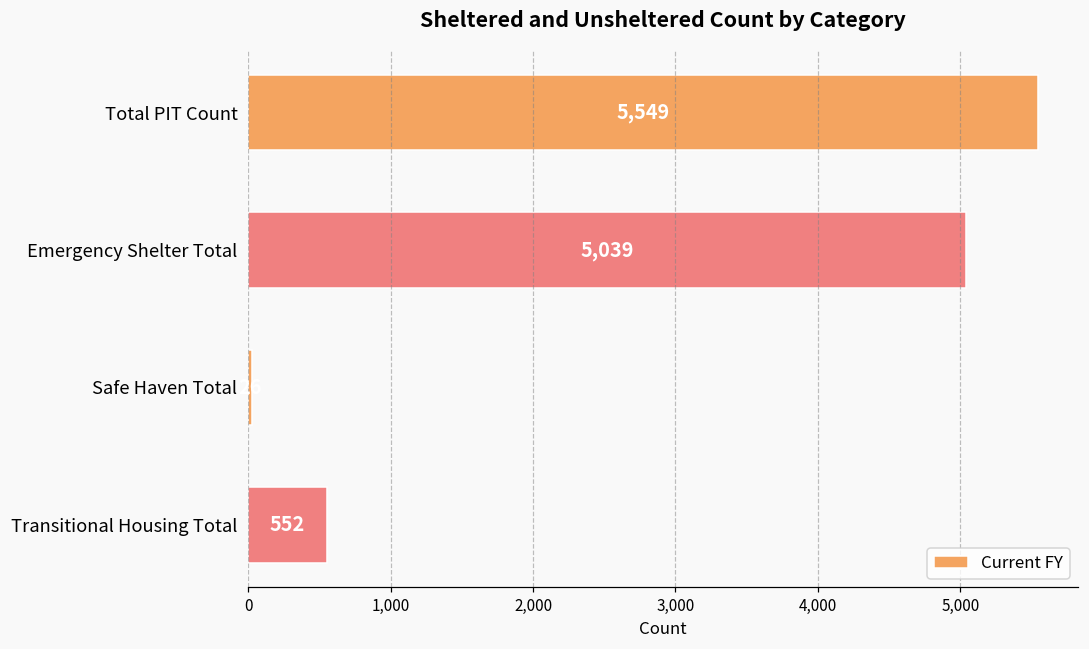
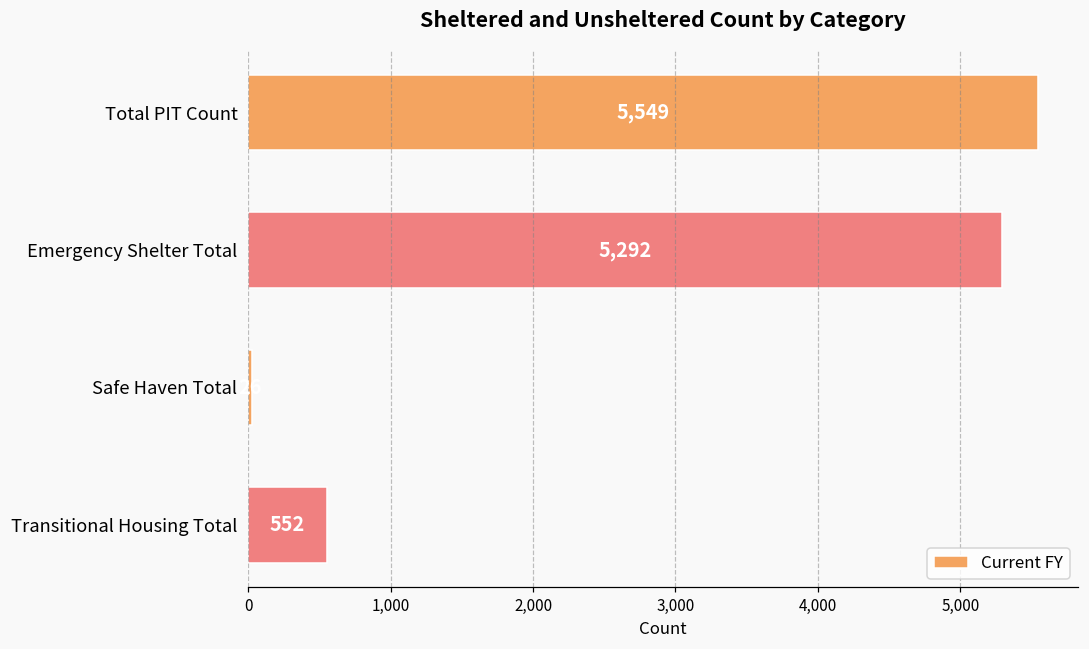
Emergency Shelter Total: 5,039 -> 5,292
